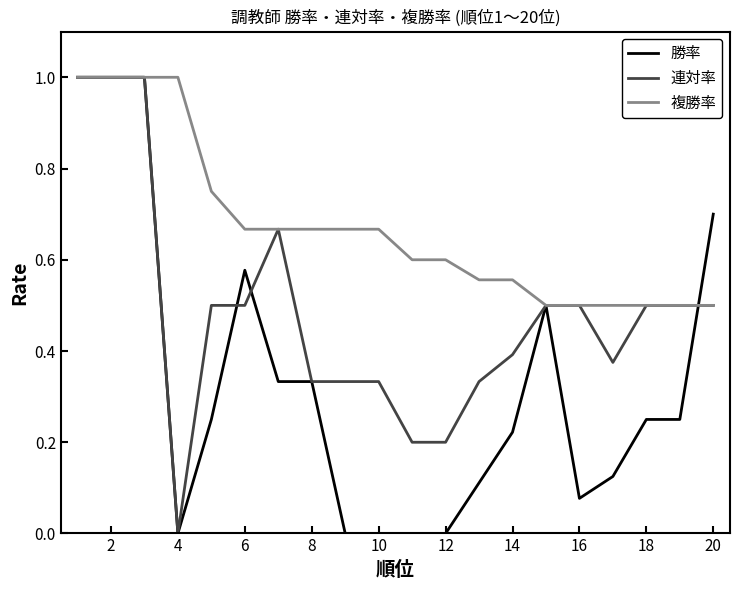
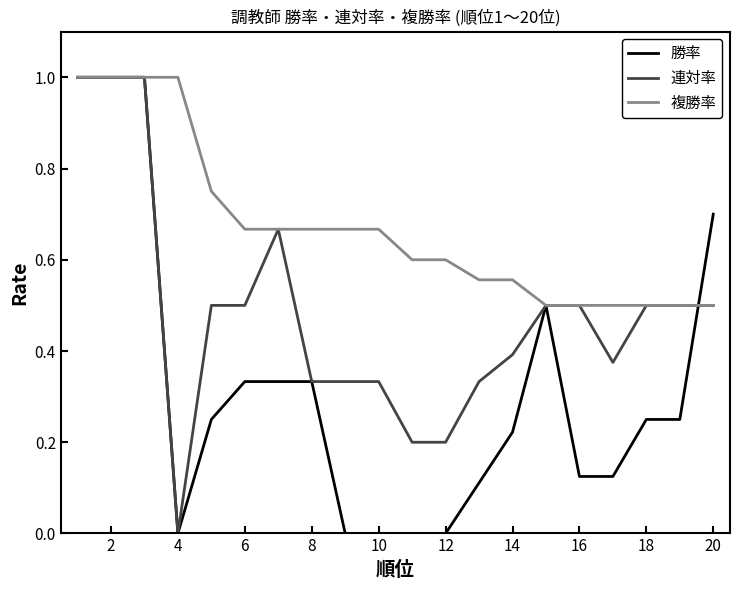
勝率, 6: 0.58 -> 0.33
勝率, 16: 0.08 -> 0.13
